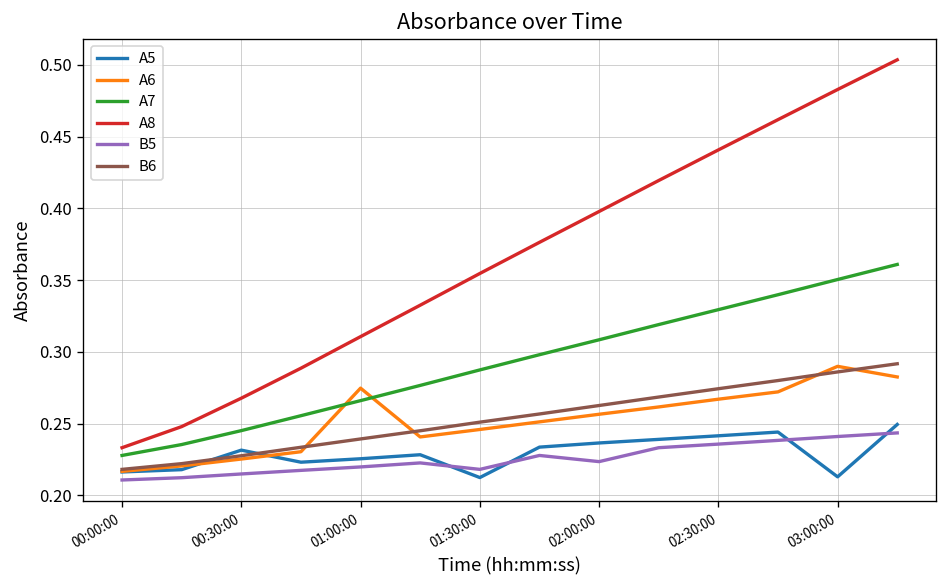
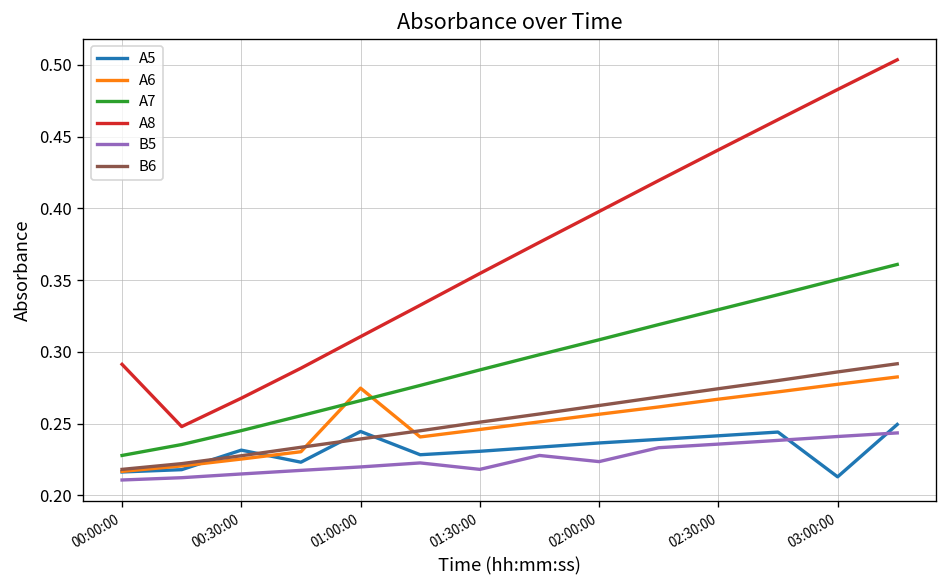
A8, 00:00:00: 0.233 -> 0.291
A5, 01:00:00: 0.226 -> 0.245
A5, 01:30:00: 0.213 -> 0.231
A6, 03:00:00: 0.290 -> 0.278
